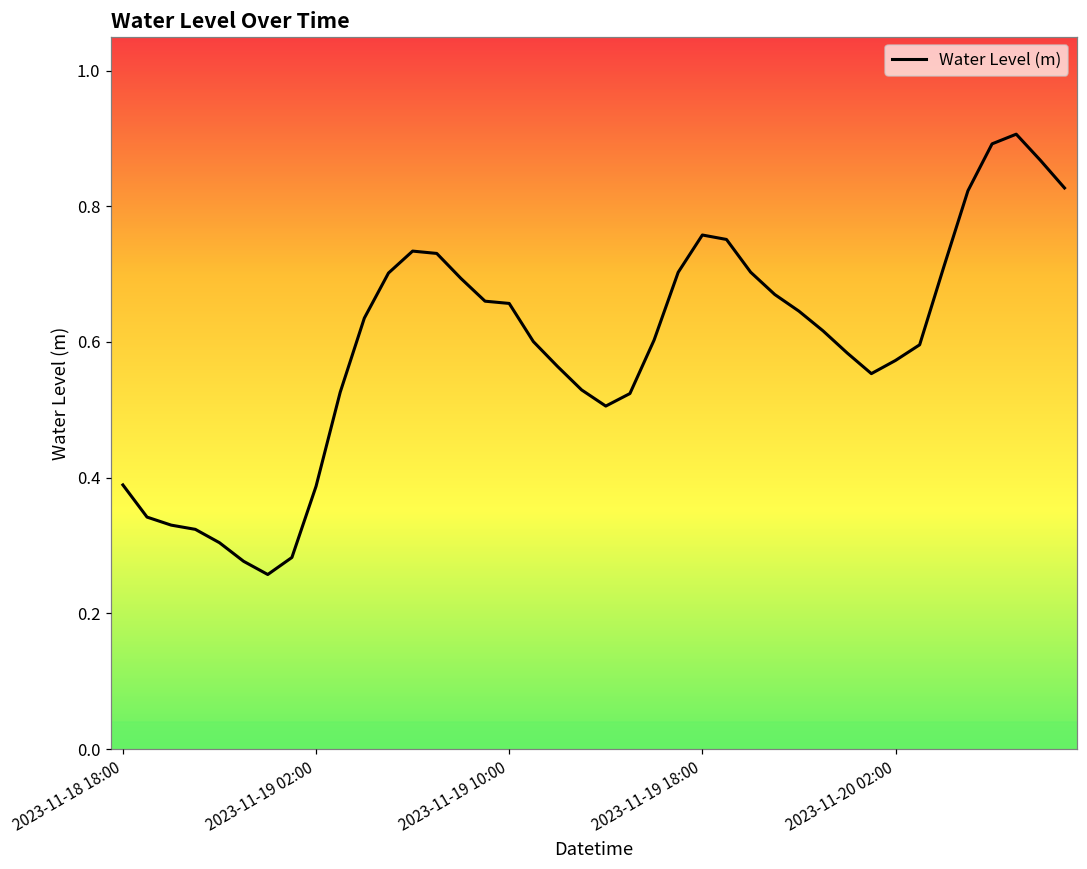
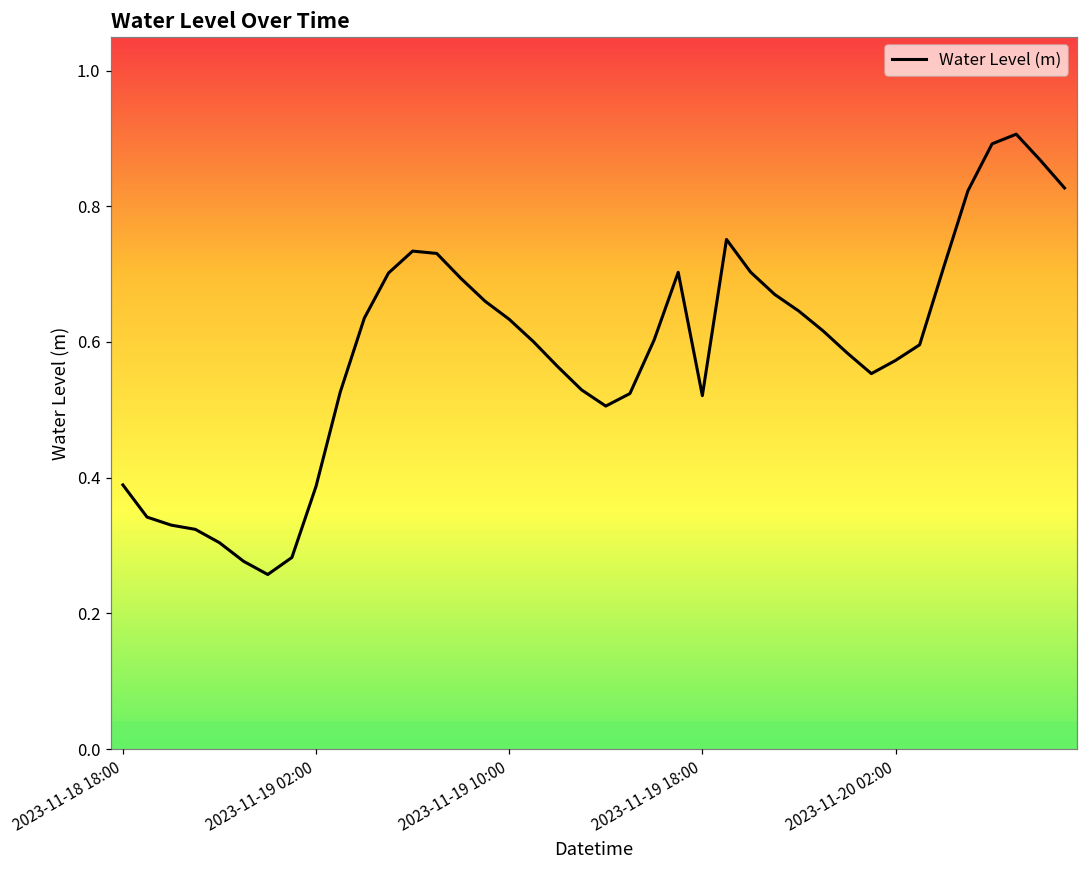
2023-11-19 10:00: 0.66 -> 0.63
2023-11-19 18:00: 0.76 -> 0.52
